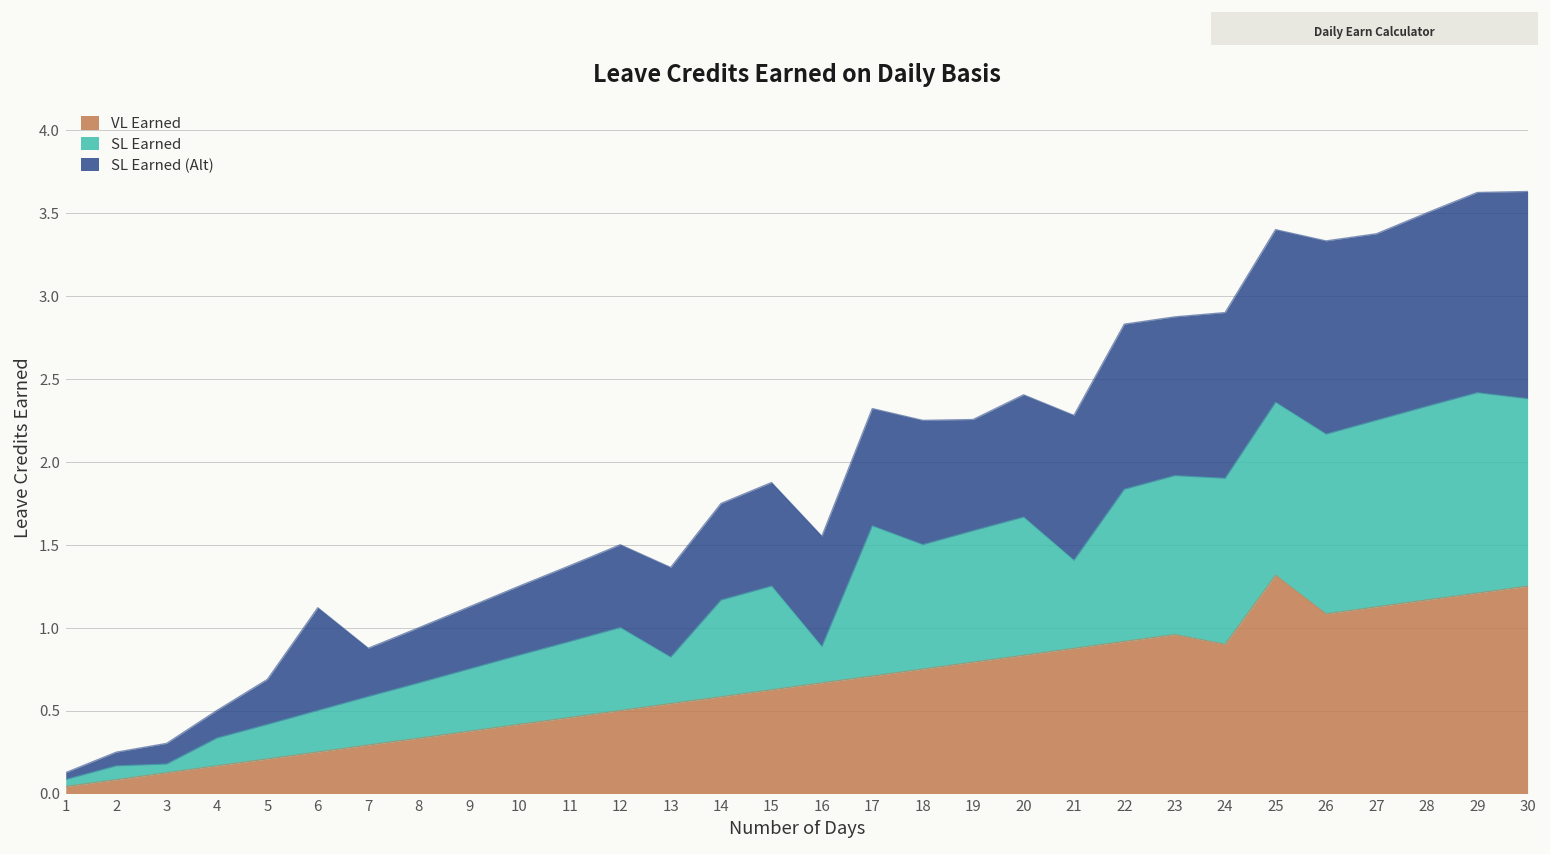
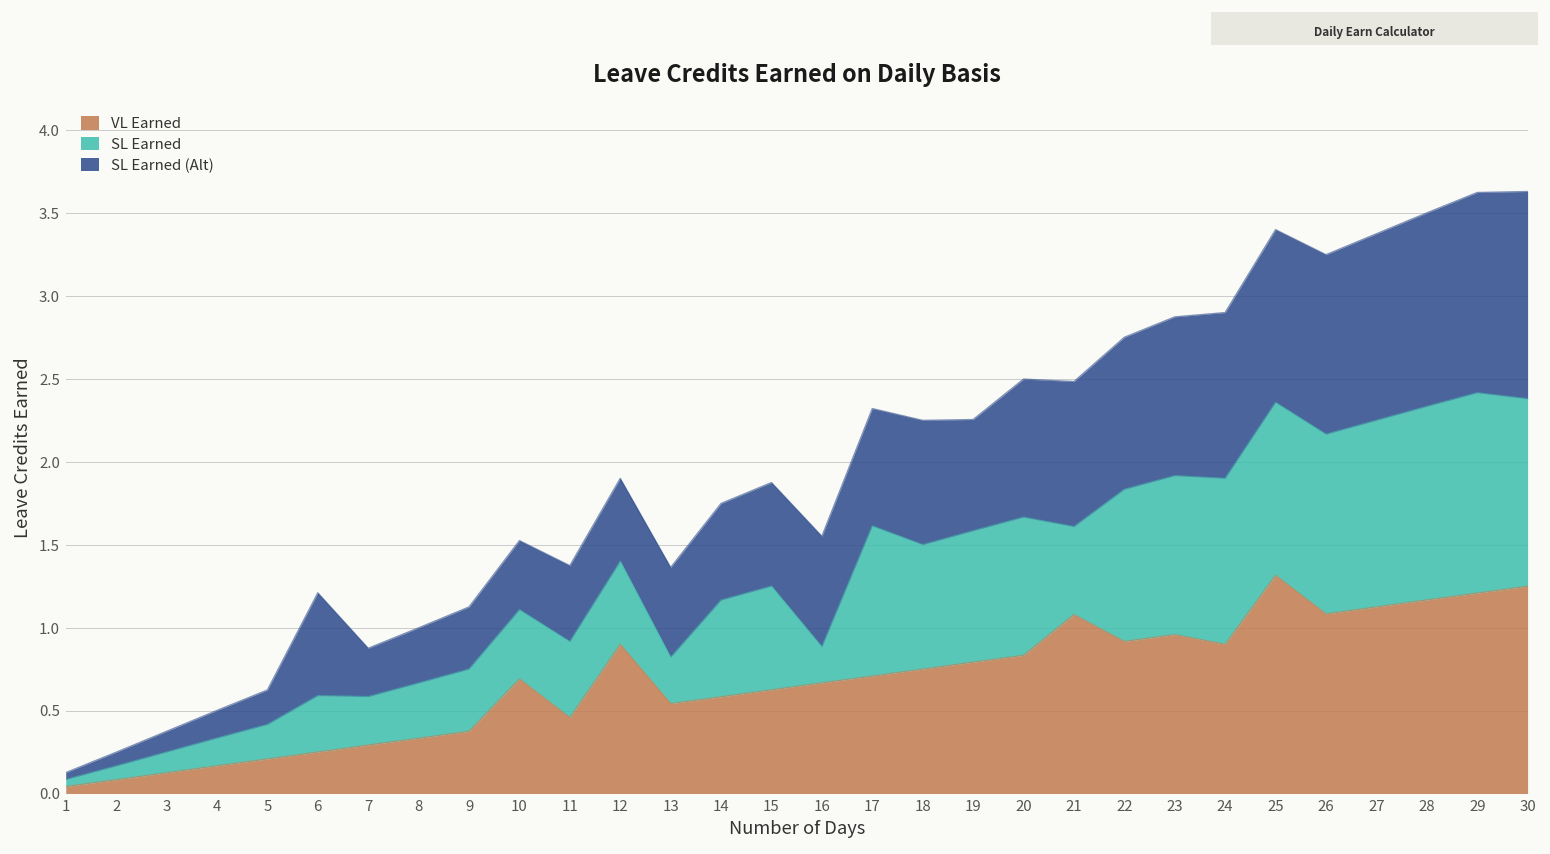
SL Earned, 3: 0.05 -> 0.13
SL Earned (Alt), 5: 0.27 -> 0.21
SL Earned, 6: 0.25 -> 0.34
VL Earned, 10: 0.42 -> 0.69
VL Earned, 12: 0.5 -> 0.9
SL Earned (Alt), 20: 0.74 -> 0.83
VL Earned, 21: 0.88 -> 1.08
SL Earned (Alt), 22: 1.00 -> 0.92
SL Earned (Alt), 26: 1.17 -> 1.08
